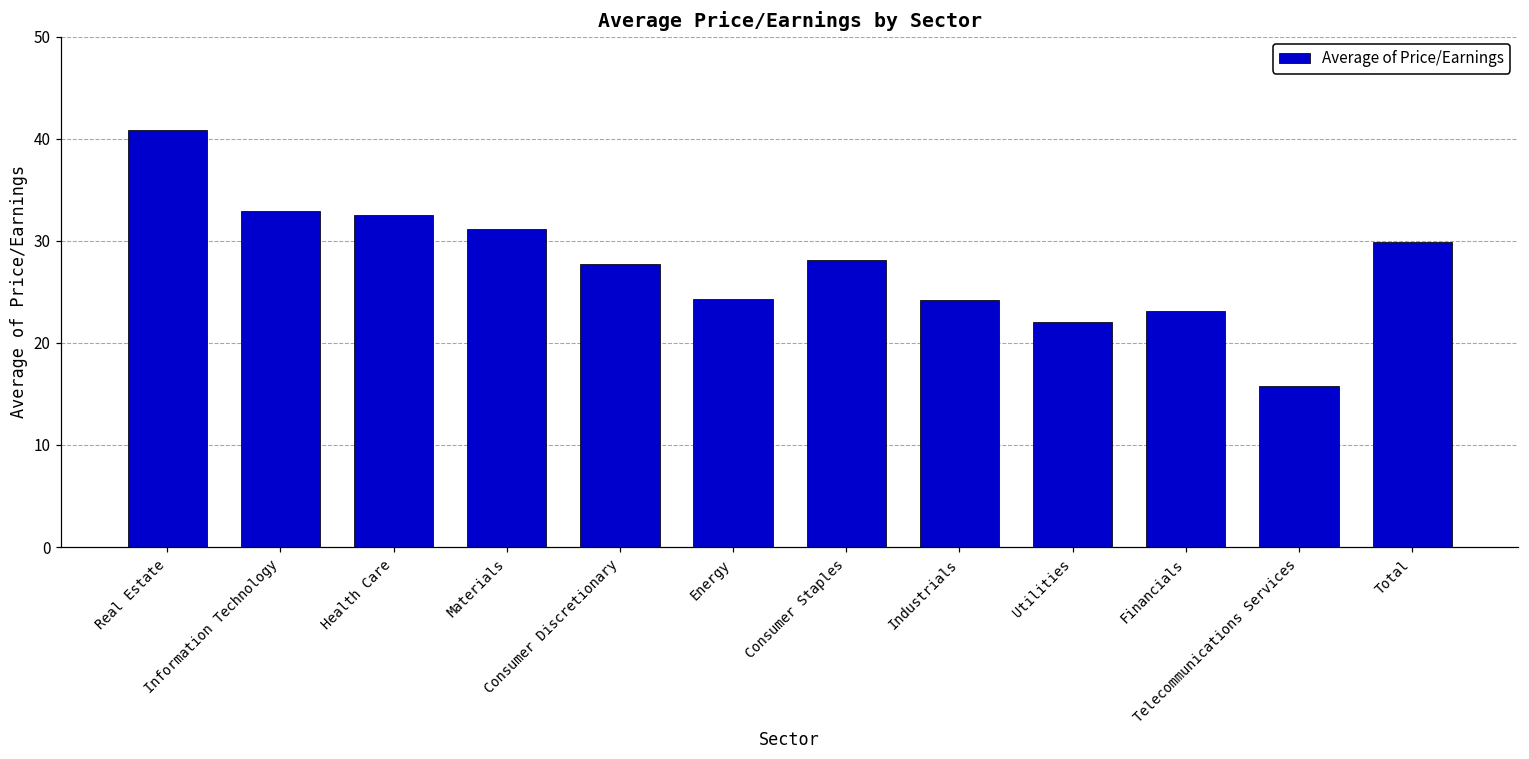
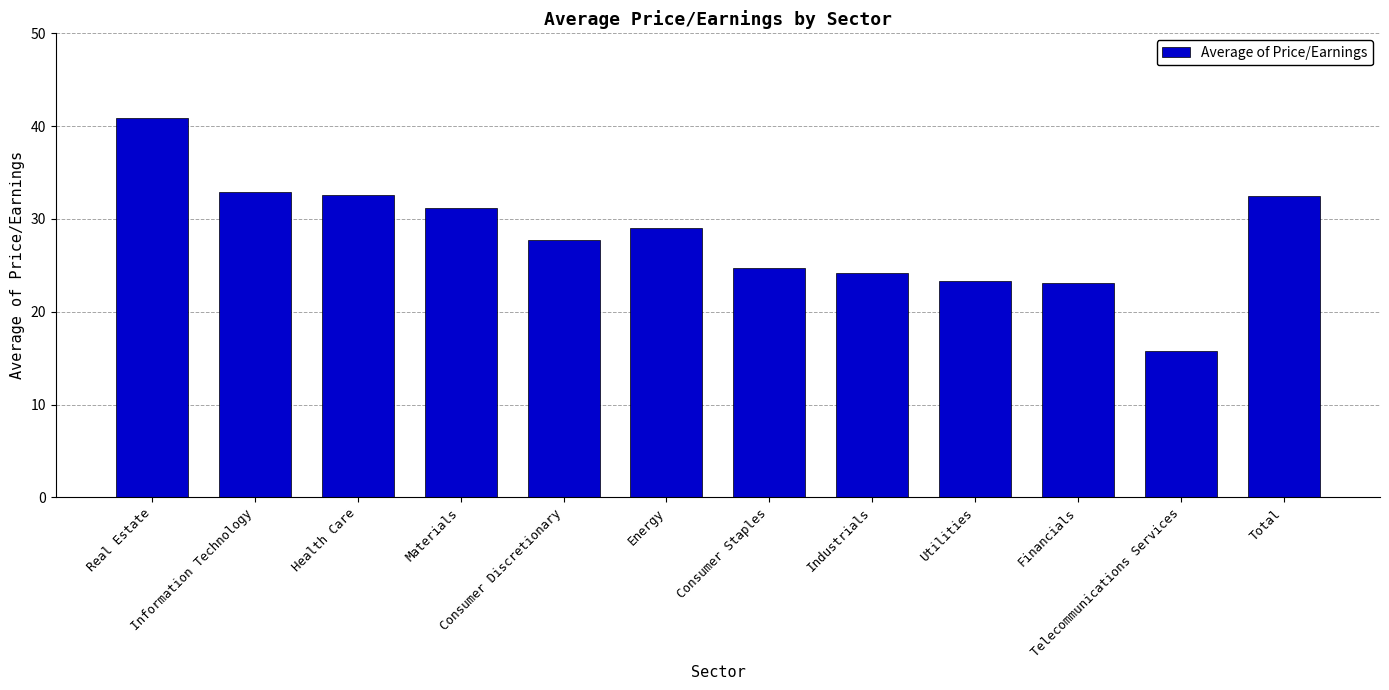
Energy: 24 -> 29
Consumer Staples: 28 -> 25
Utilities: 22 -> 23
Total: 30 -> 33
